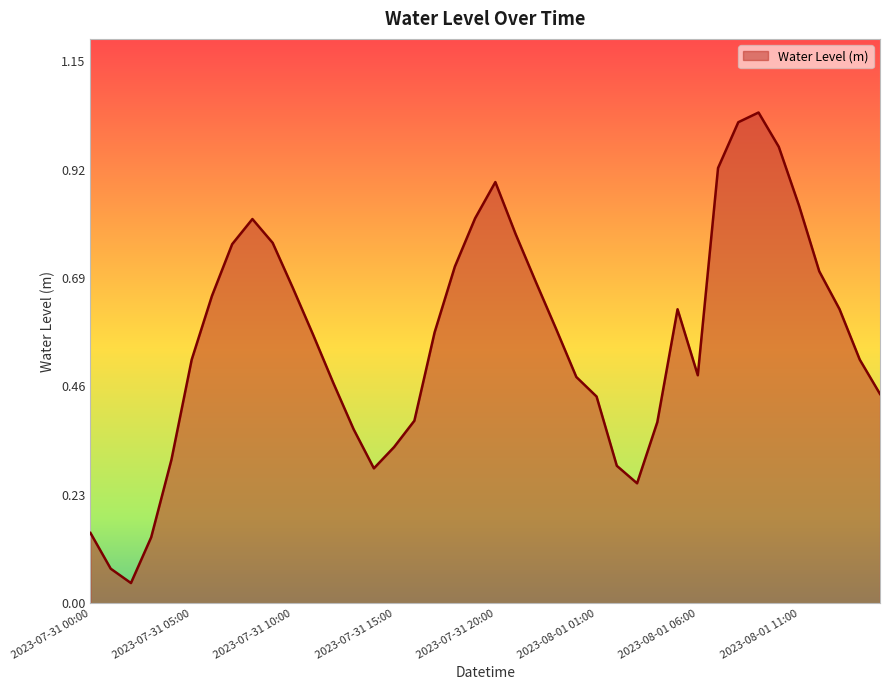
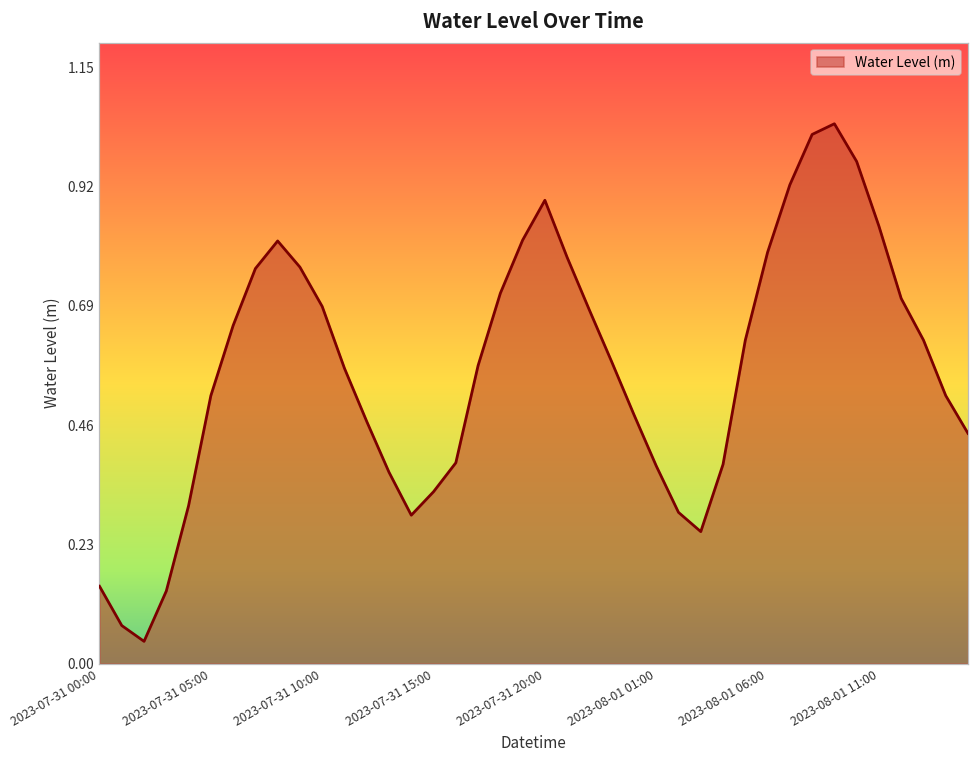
2023-07-31 10:00: 0.67 -> 0.69
2023-08-01 01:00: 0.44 -> 0.38
2023-08-01 06:00: 0.48 -> 0.79
